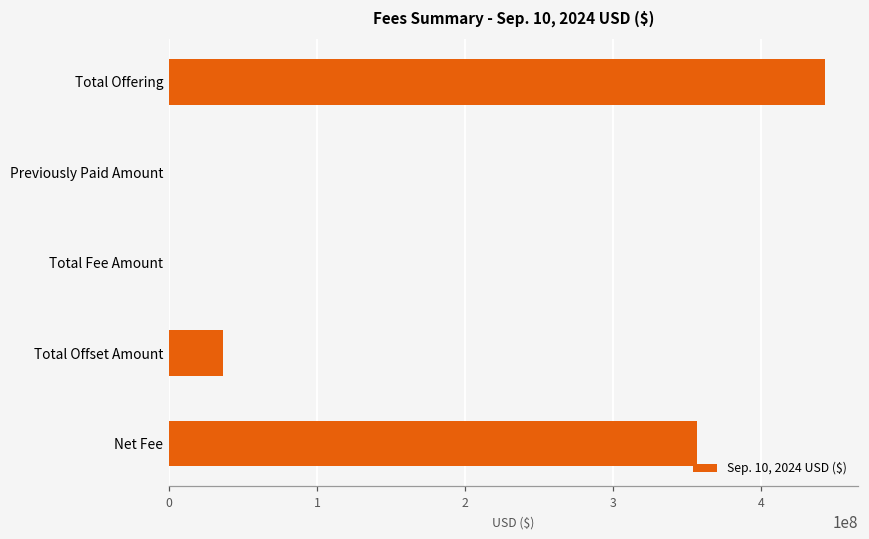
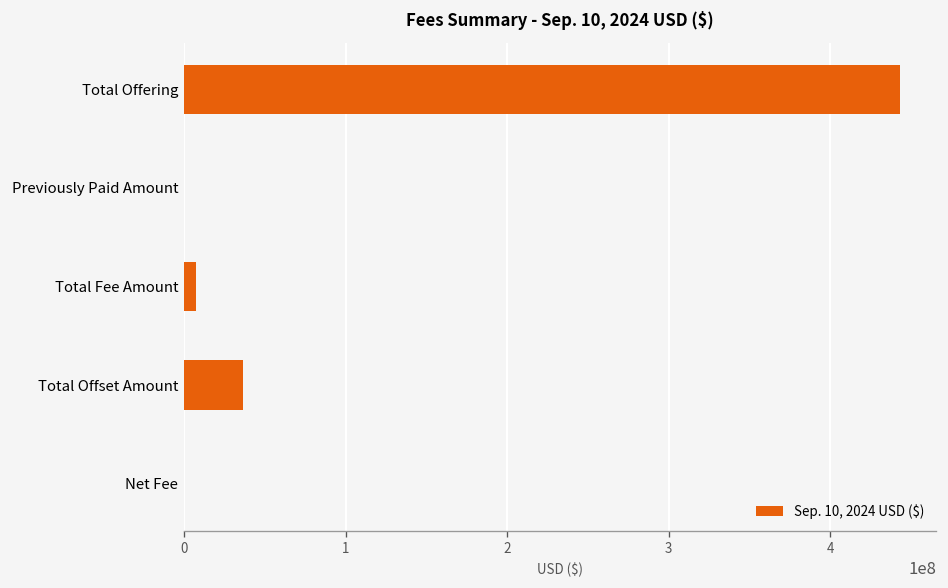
Total Fee Amount: 0 -> 7000000
Net Fee: 357000000 -> 0
